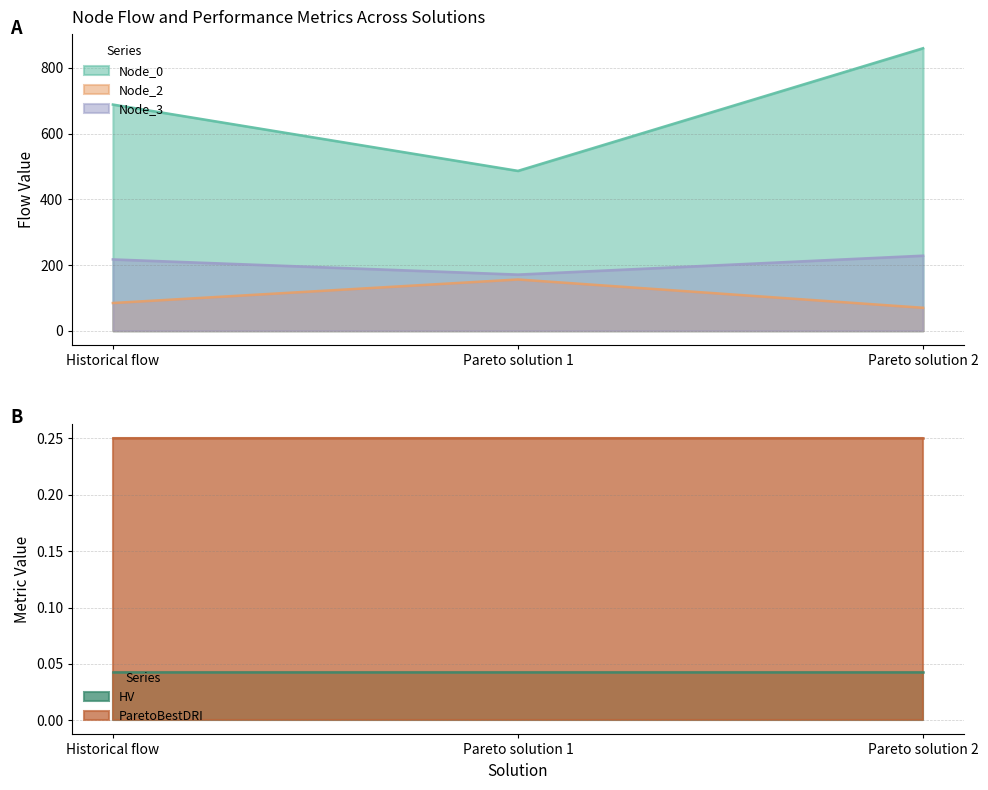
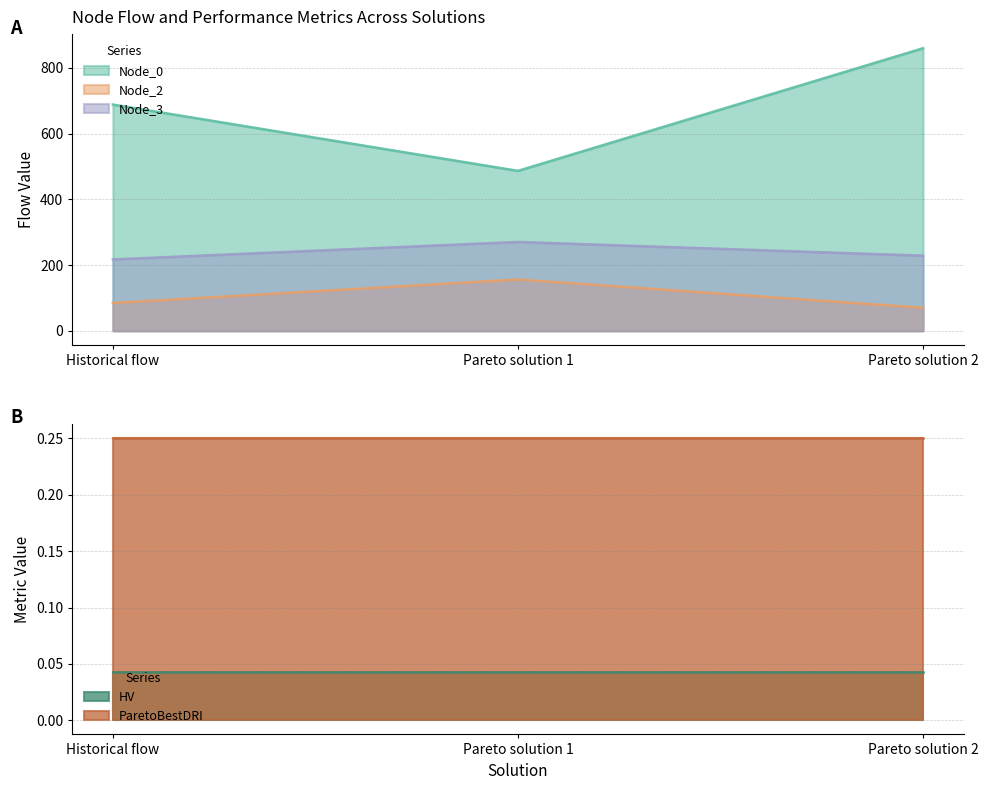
Node Flow and Performance Metrics Across Solutions, Node_3, Pareto solution 1: 170 -> 270
